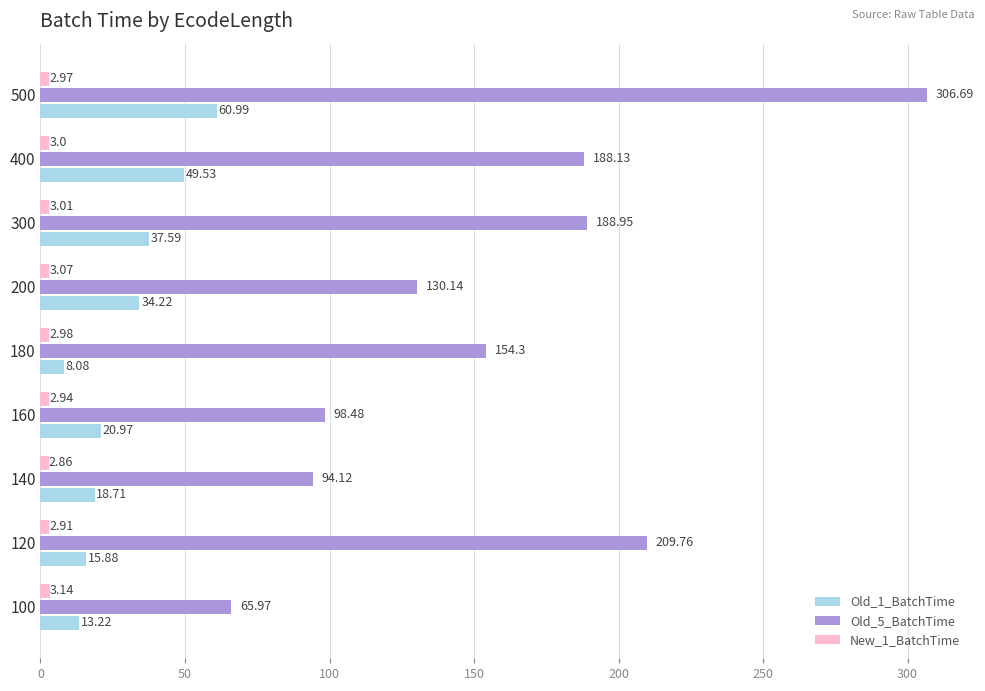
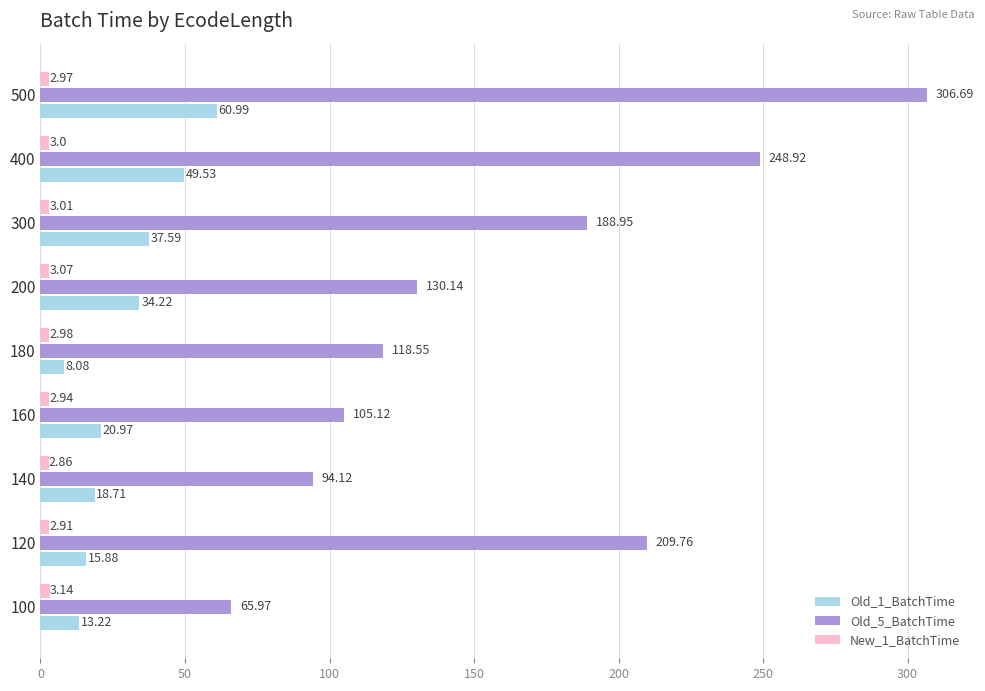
Old_5_BatchTime, 400: 188.13 -> 248.92
Old_5_BatchTime, 180: 154.3 -> 118.55
Old_5_BatchTime, 160: 98.48 -> 105.12
